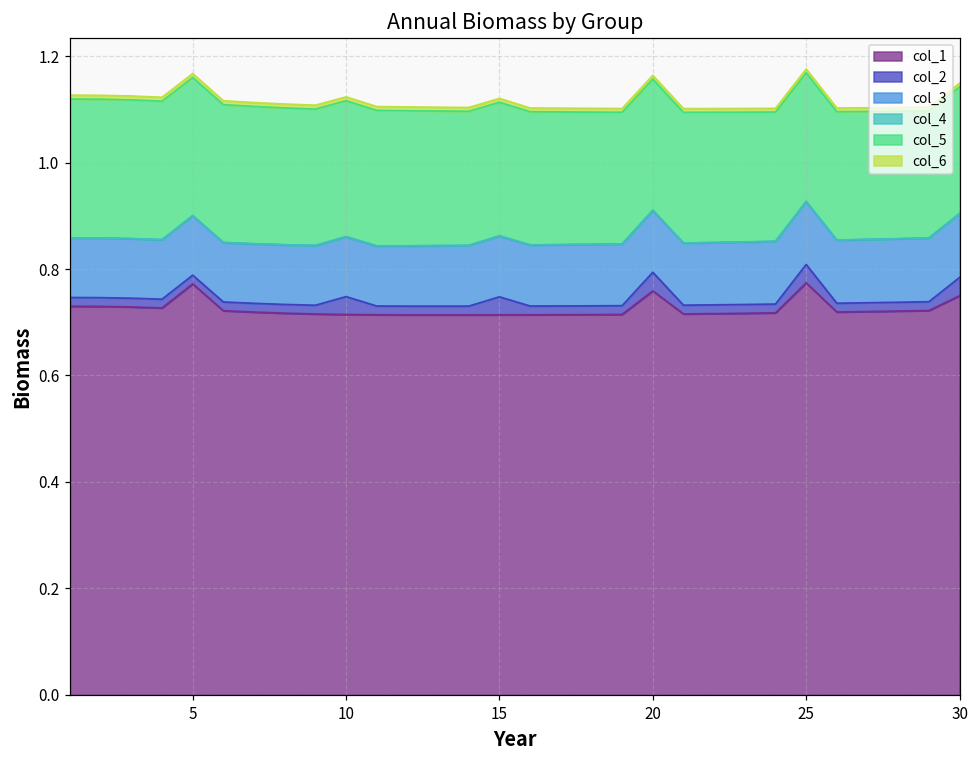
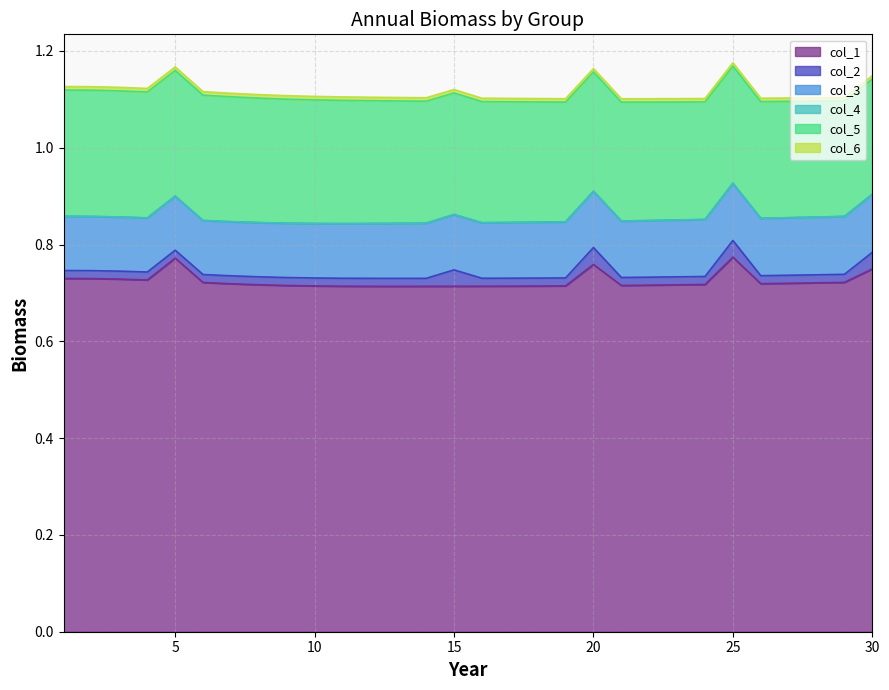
col_2, 10: 0.03 -> 0.02
